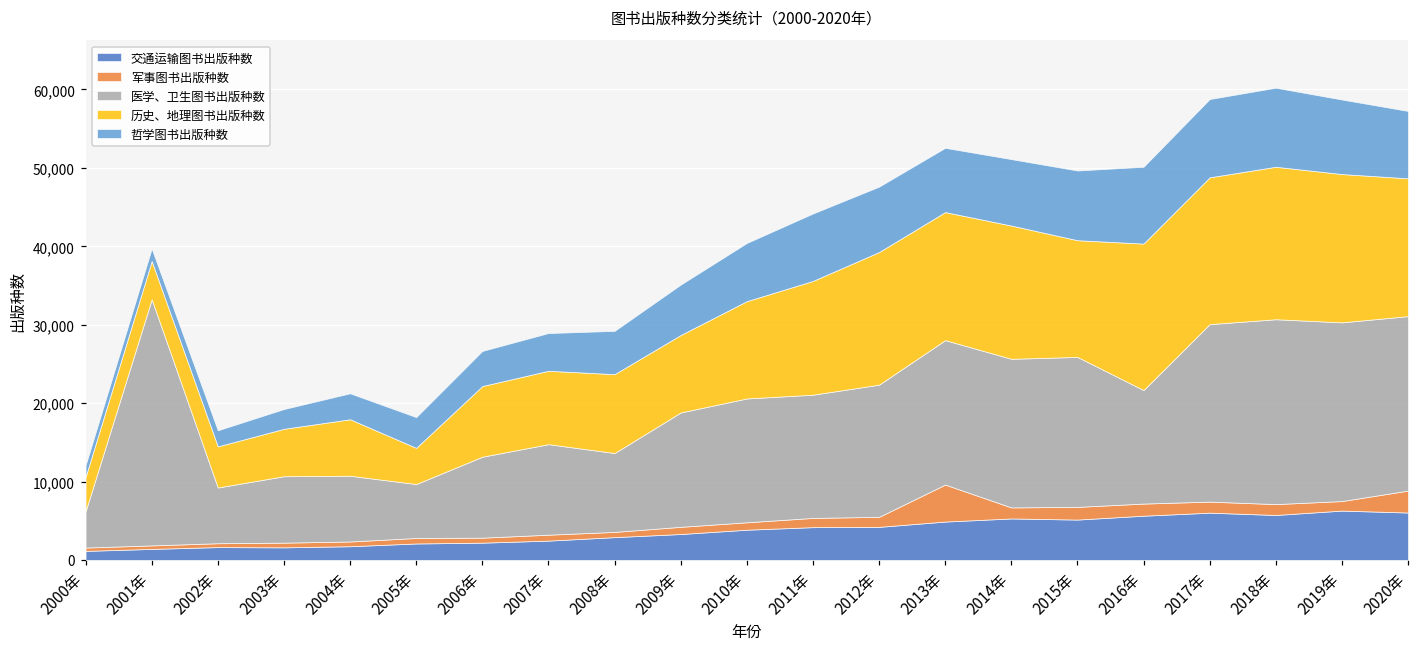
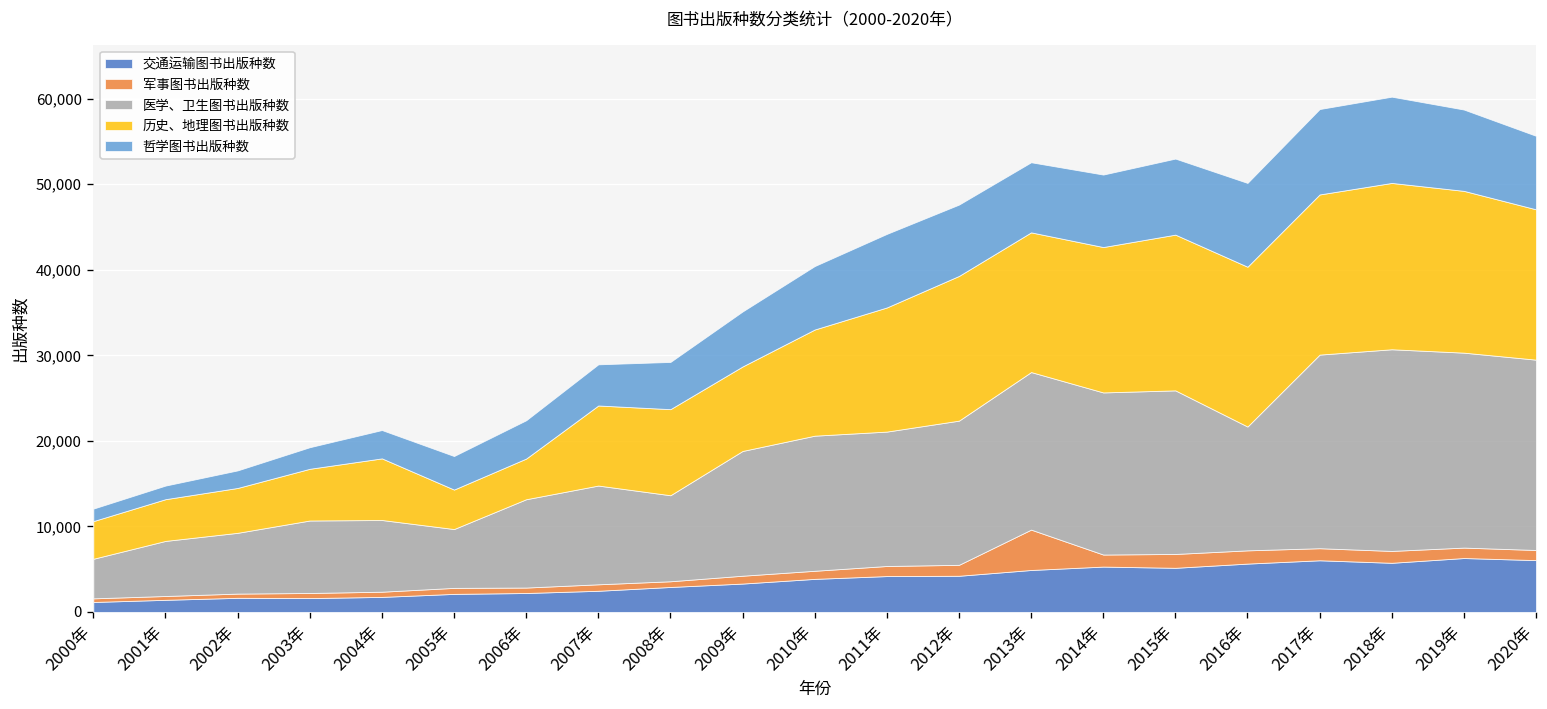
医学、卫生图书出版种数, 2001年: 31,000 -> 6,000
历史、地理图书出版种数, 2006年: 9,000 -> 5,000
历史、地理图书出版种数, 2015年: 15,000 -> 18,000
军事图书出版种数, 2020年: 3,000 -> 1,000
